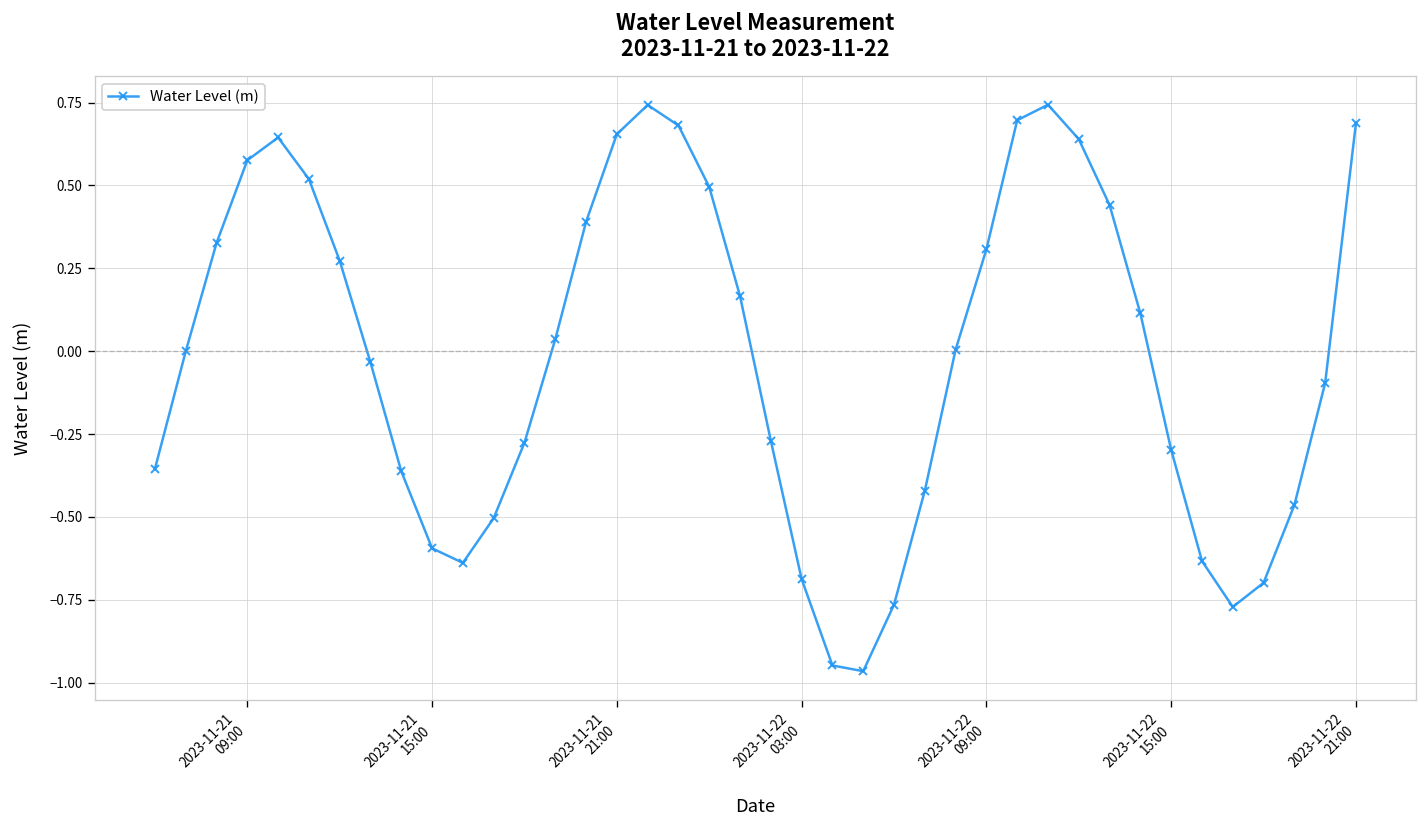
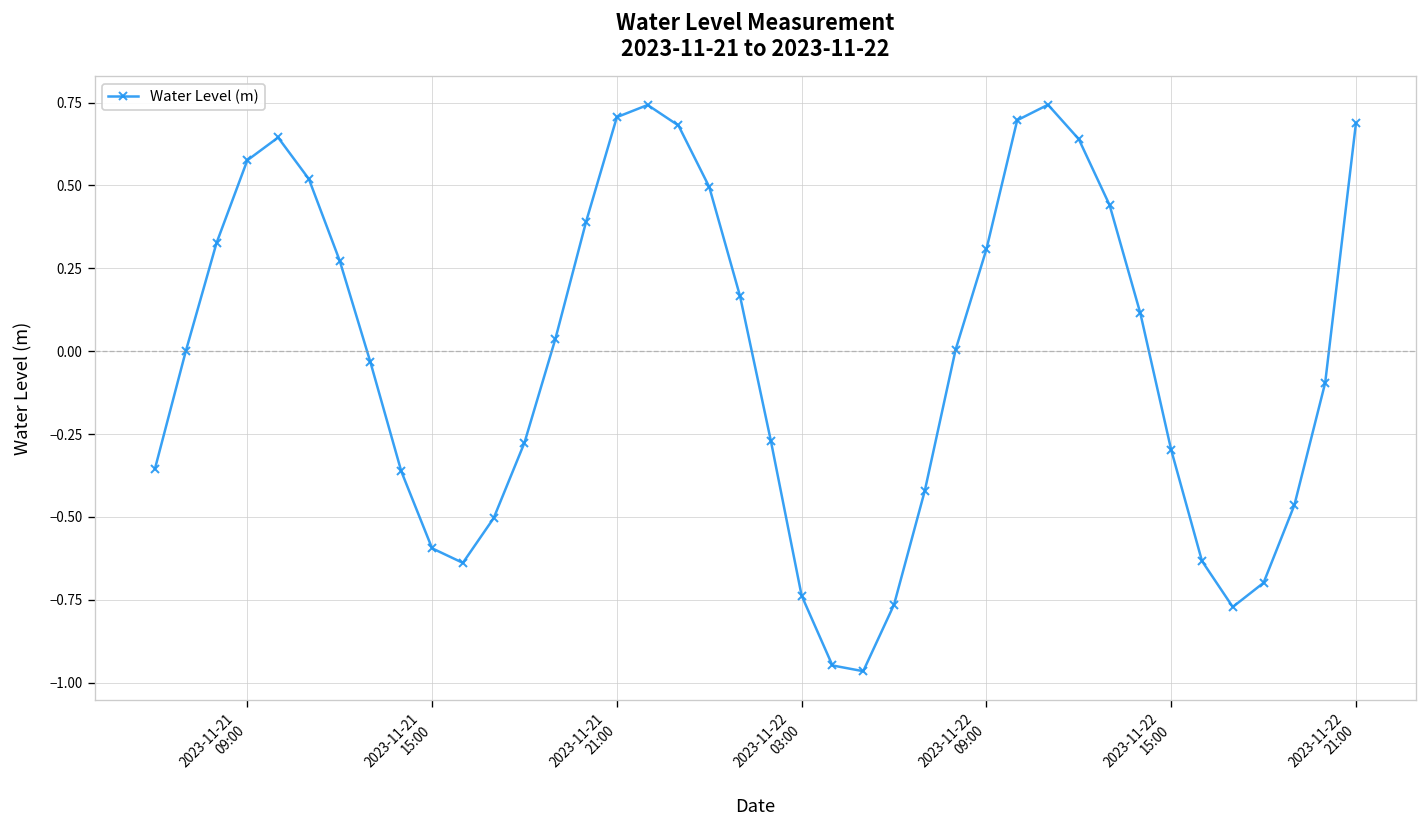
2023-11-21 21:00: 0.65 -> 0.71
2023-11-22 03:00: -0.69 -> -0.74
